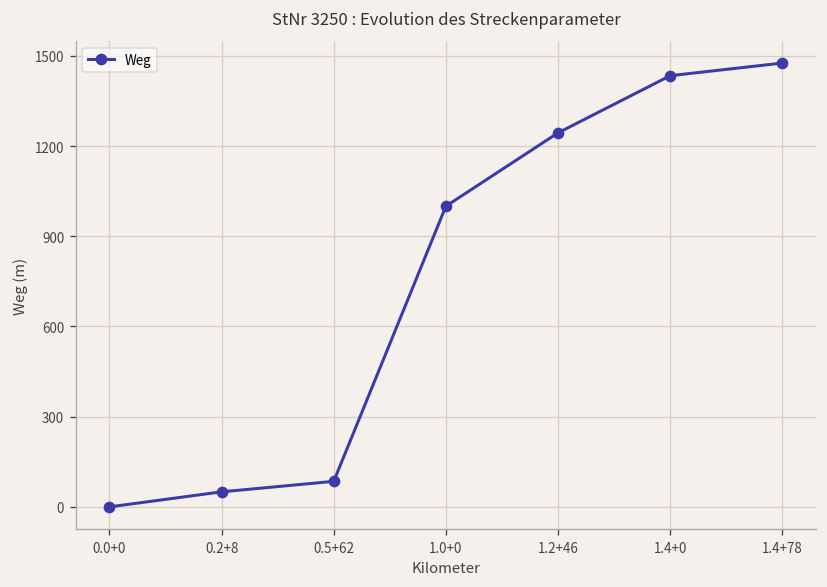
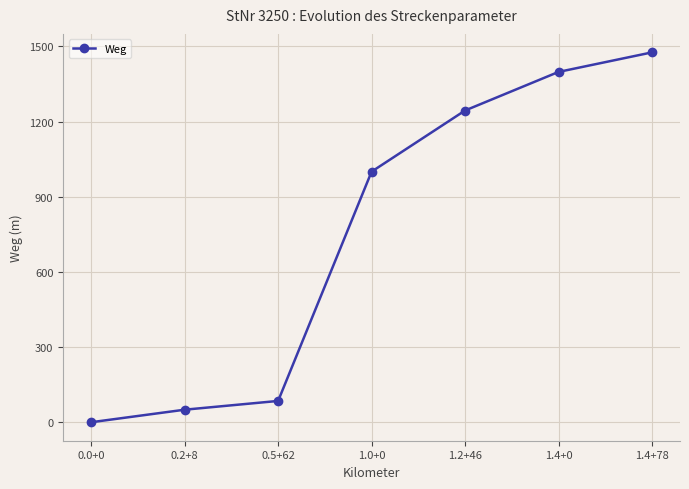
1.4+0: 1430 -> 1400
